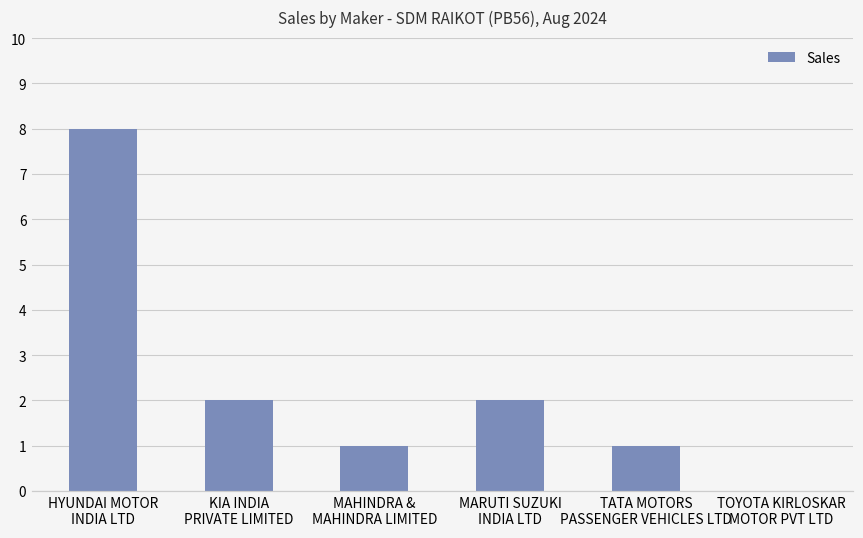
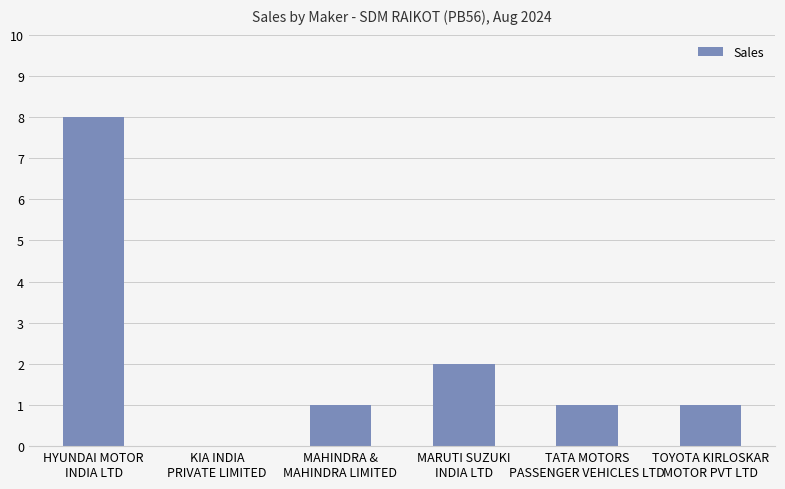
KIA INDIA PRIVATE LIMITED: 2 -> 0
TOYOTA KIRLOSKAR MOTOR PVT LTD: 0 -> 1
